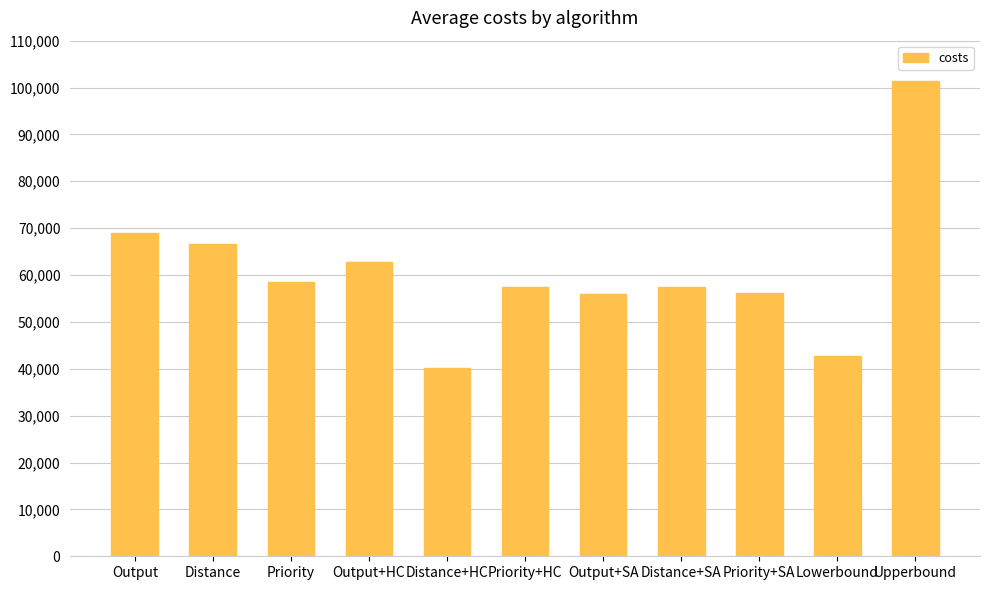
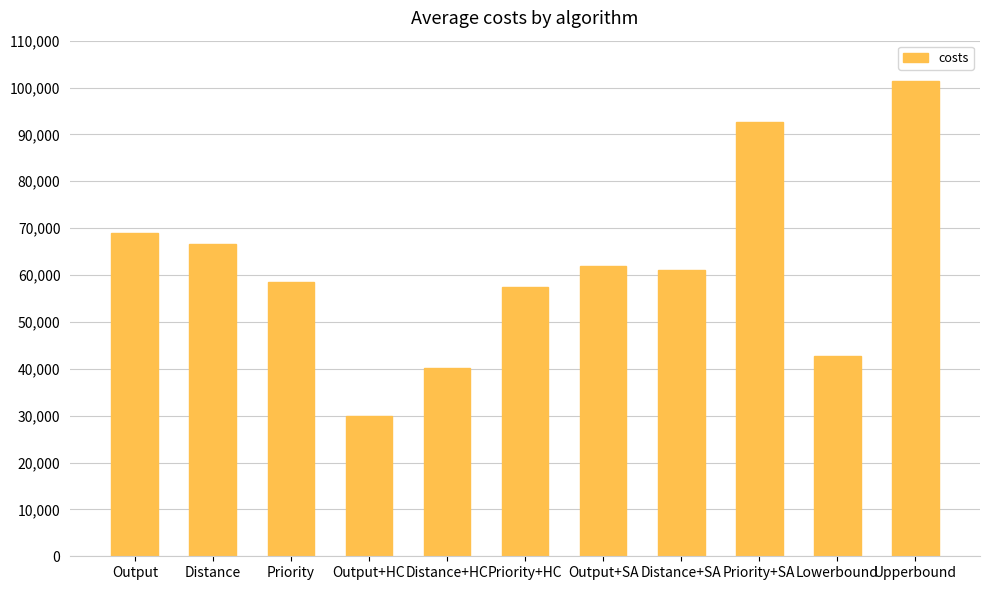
Output+HC: 63,000 -> 30,000
Output+SA: 56,000 -> 62,000
Distance+SA: 58,000 -> 61,000
Priority+SA: 56,000 -> 93,000
